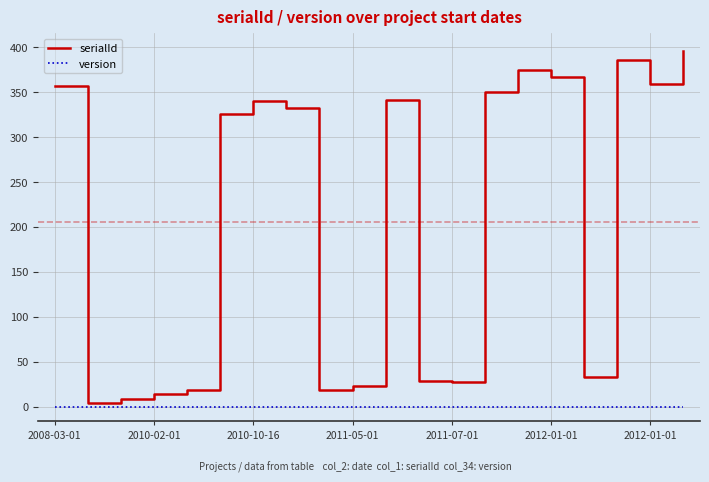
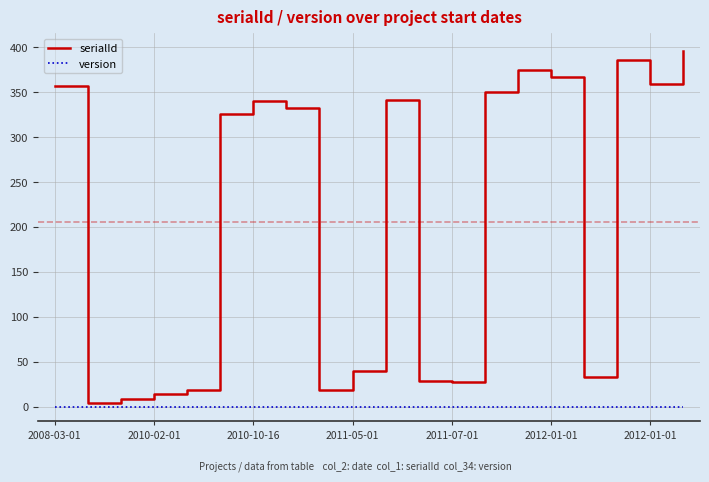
serialId, 2011-05-01: 20 -> 40
